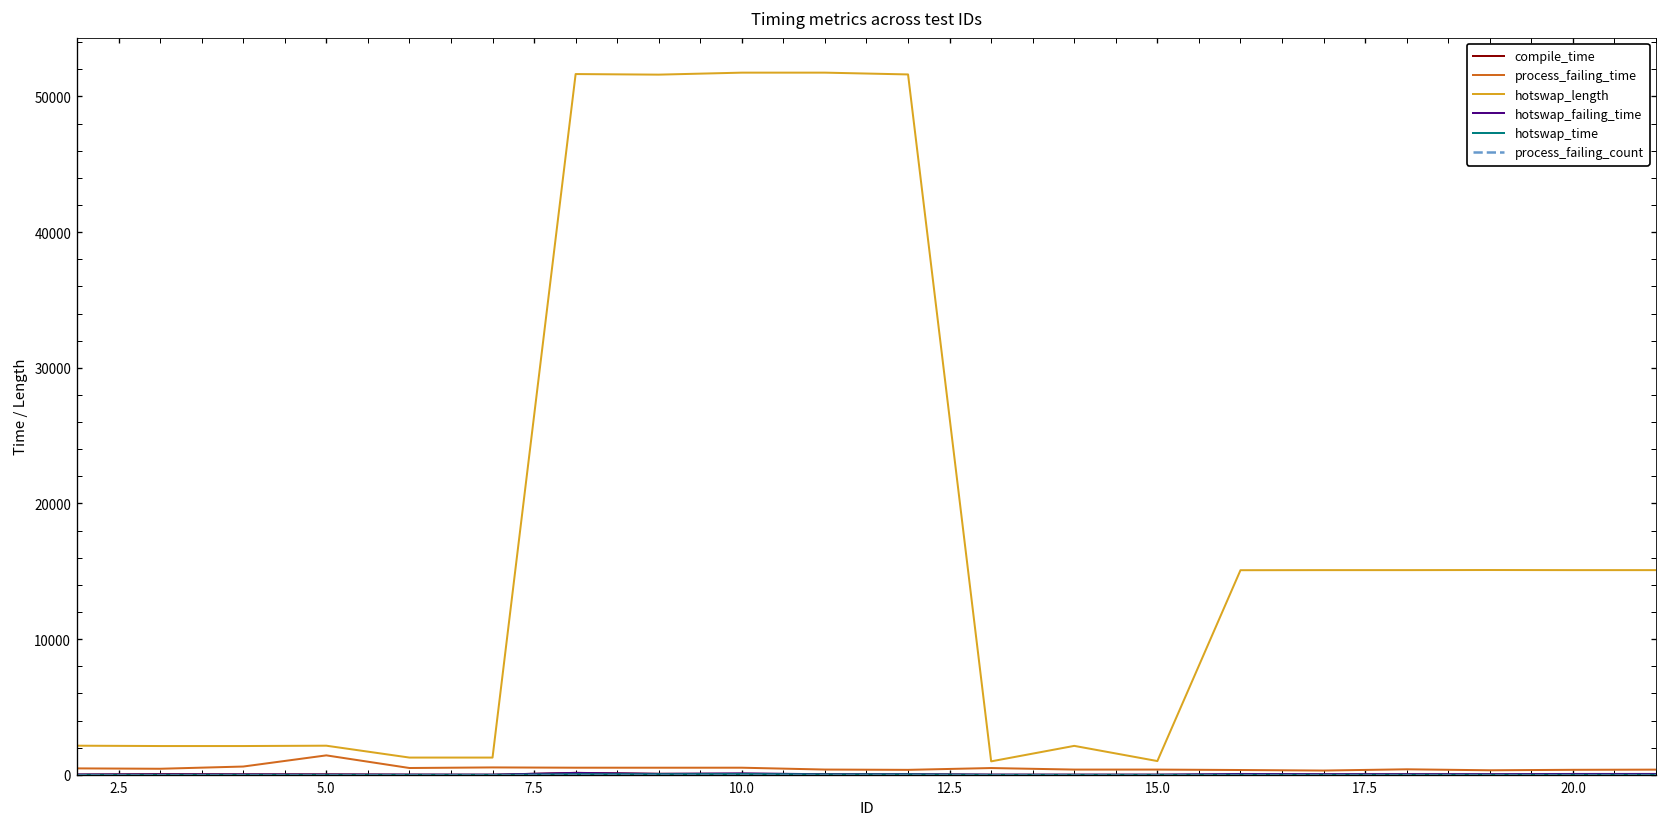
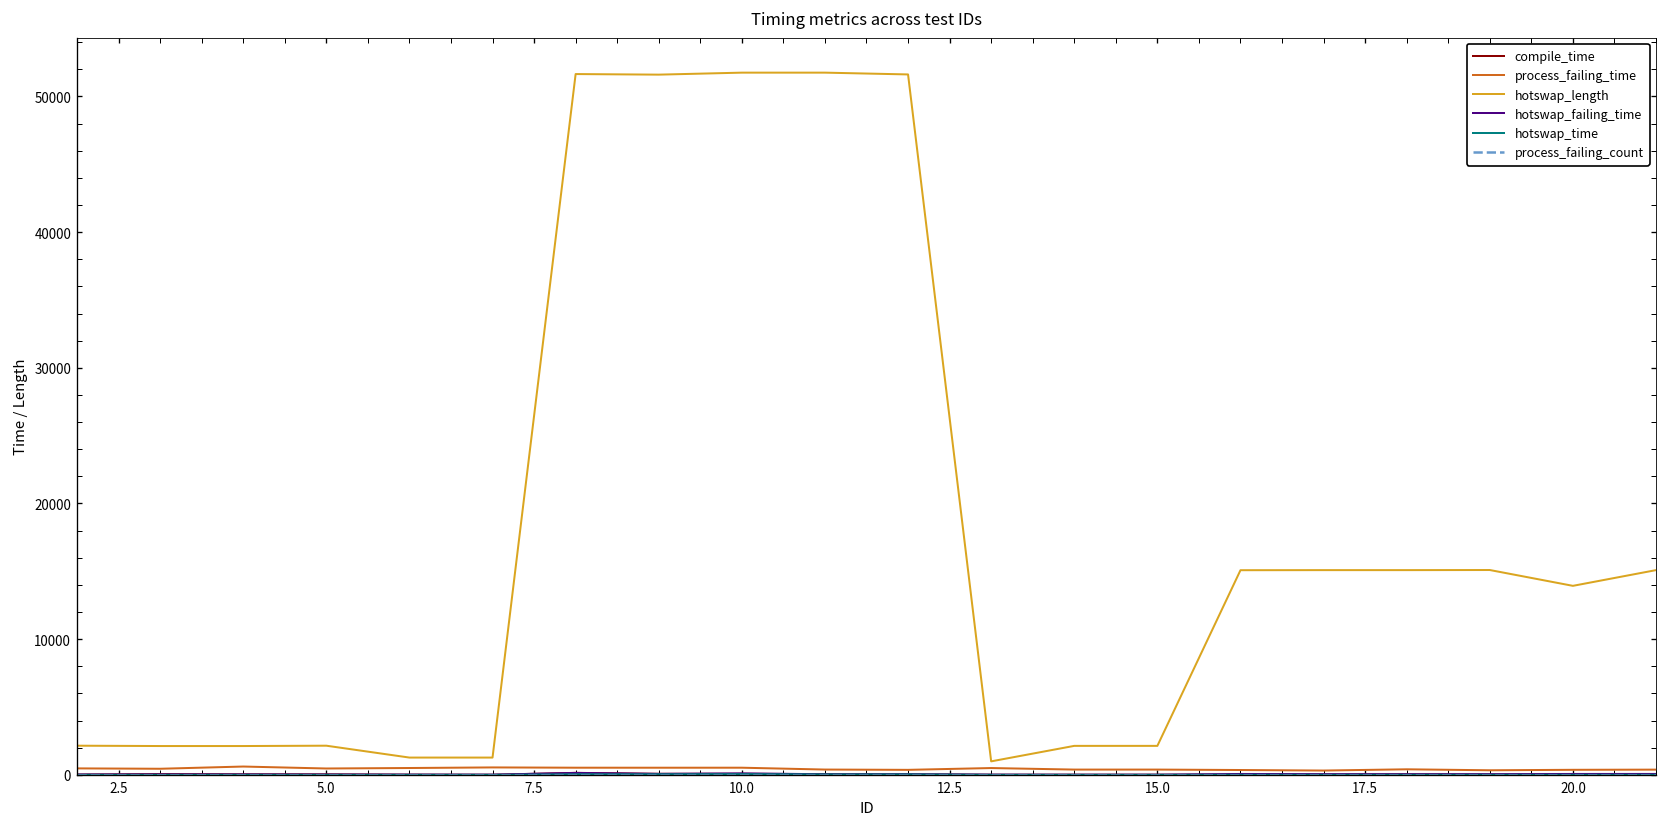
process_failing_time, 5.0: 1400 -> 500
hotswap_length, 15.0: 1000 -> 2100
hotswap_length, 20.0: 15100 -> 13900
